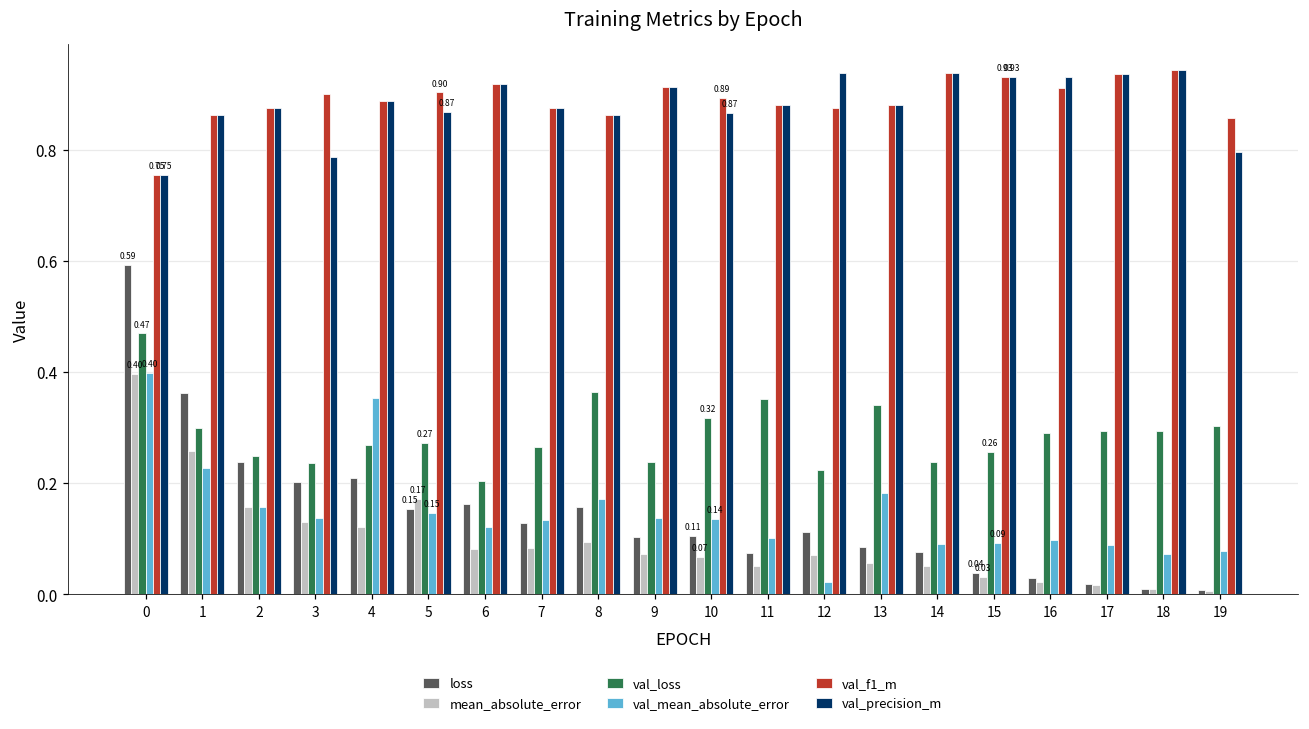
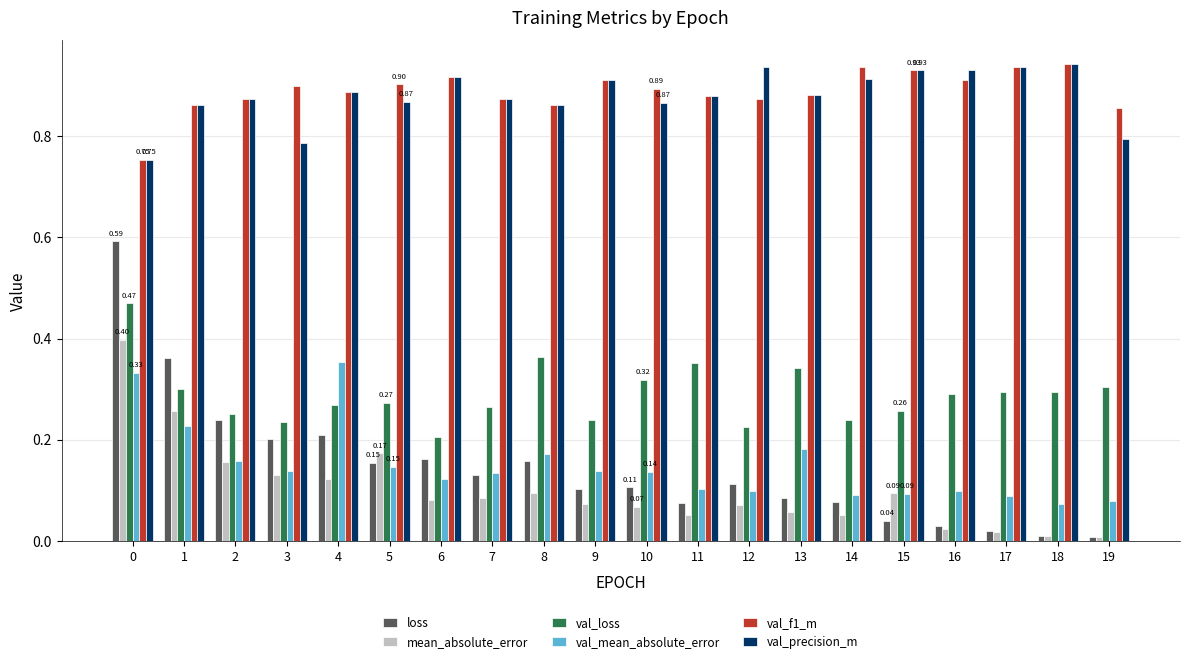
val_mean_absolute_error, 0: 0.40 -> 0.33
val_mean_absolute_error, 12: 0.02 -> 0.10
val_precision_m, 14: 0.94 -> 0.91
mean_absolute_error, 15: 0.03 -> 0.09
